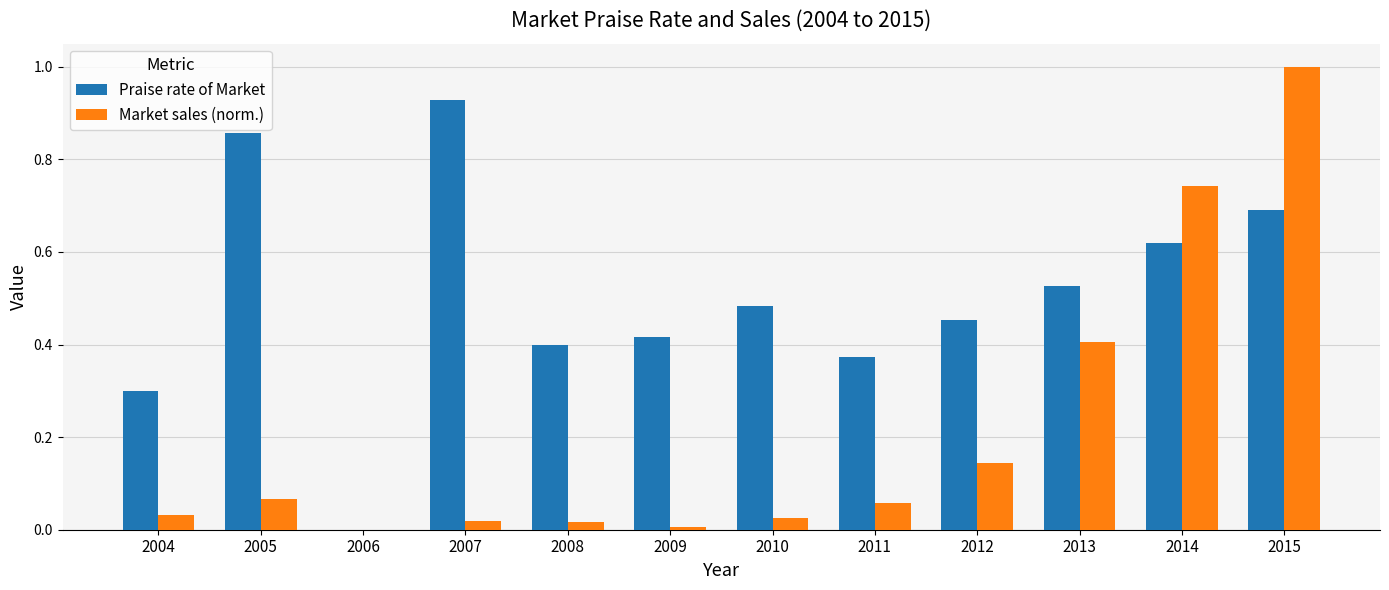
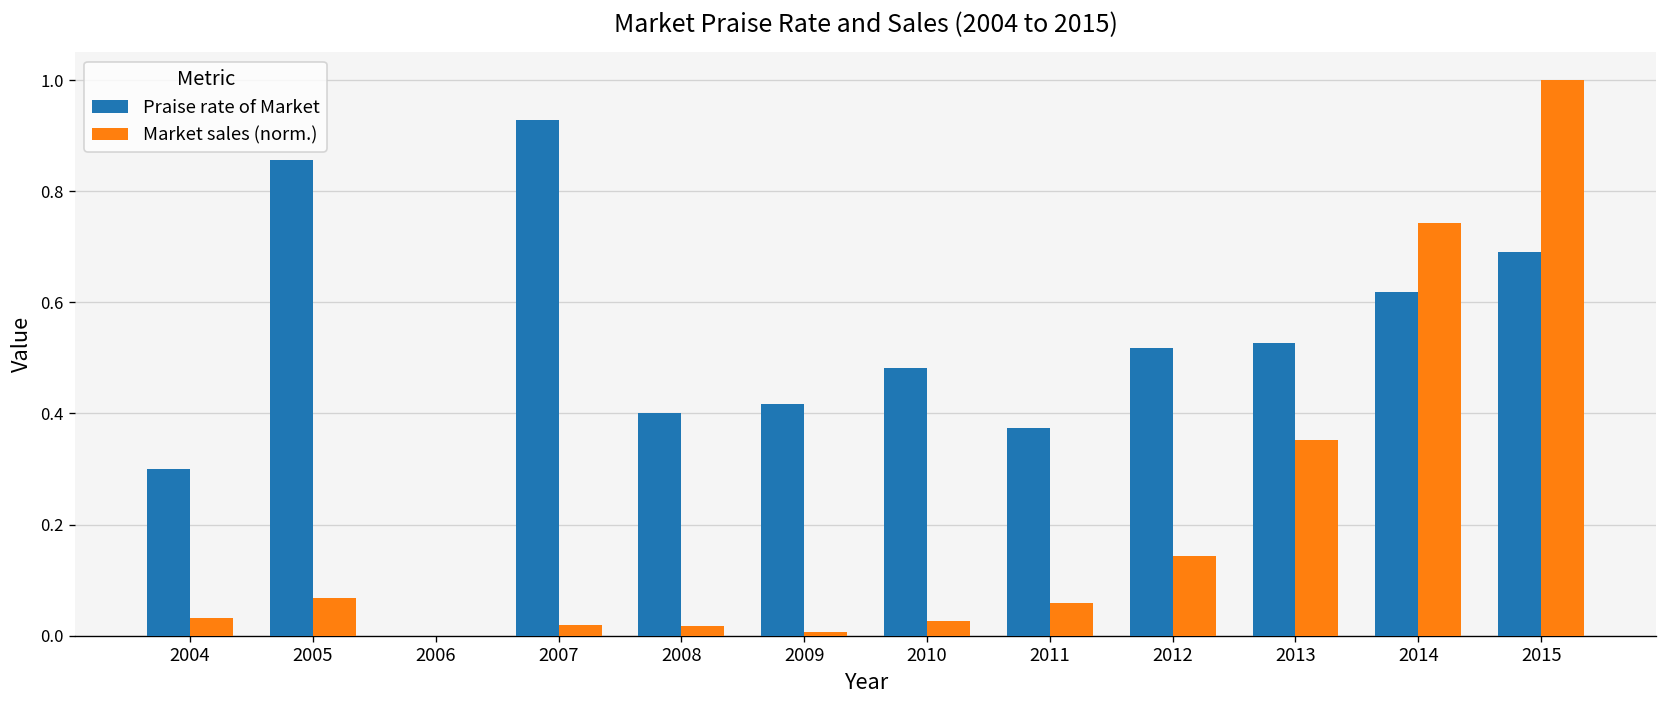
Praise rate of Market, 2012: 0.45 -> 0.52
Market sales (norm.), 2013: 0.41 -> 0.35
